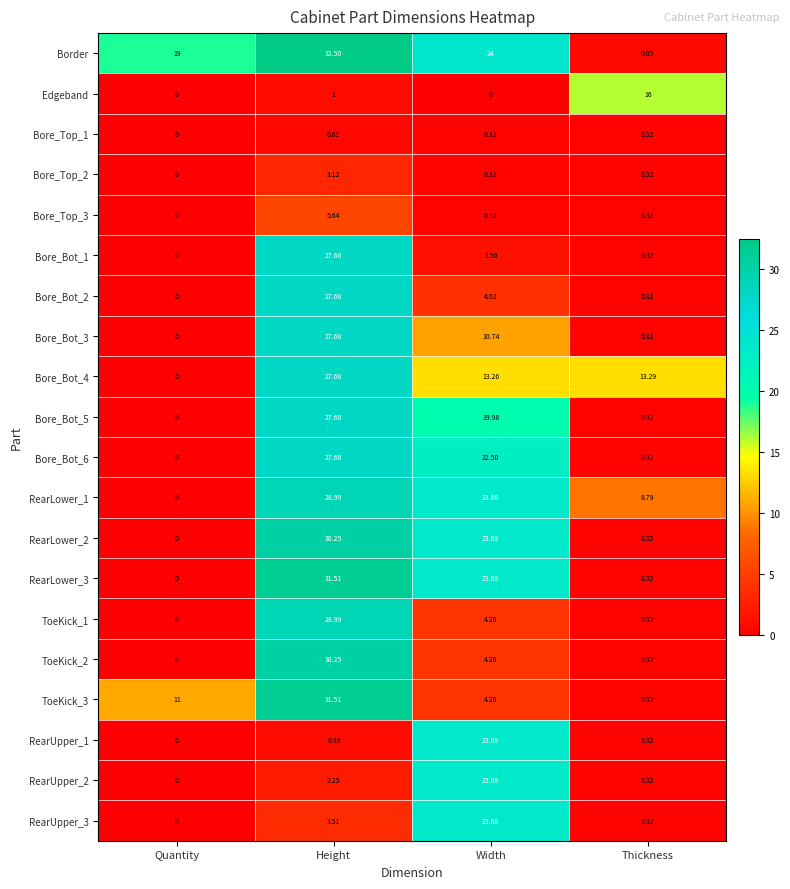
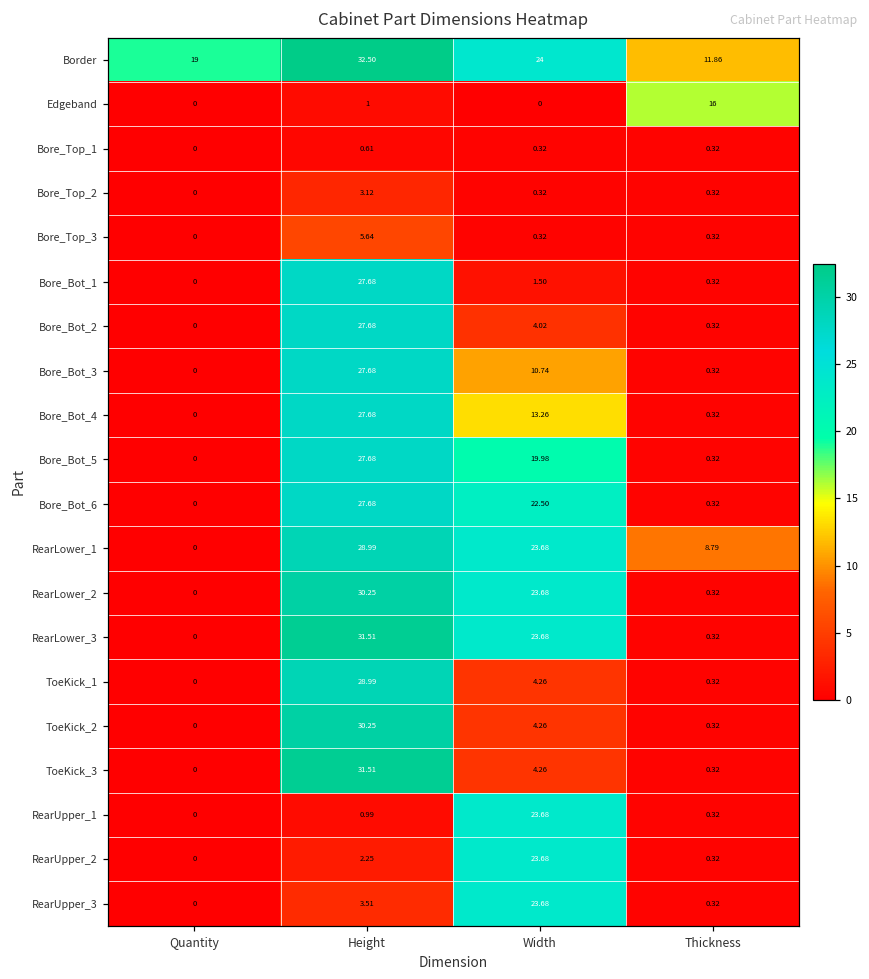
Border, Thickness: 0.65 -> 11.86
Bore_Bot_4, Thickness: 13.29 -> 0.32
ToeKick_3, Quantity: 11 -> 0
